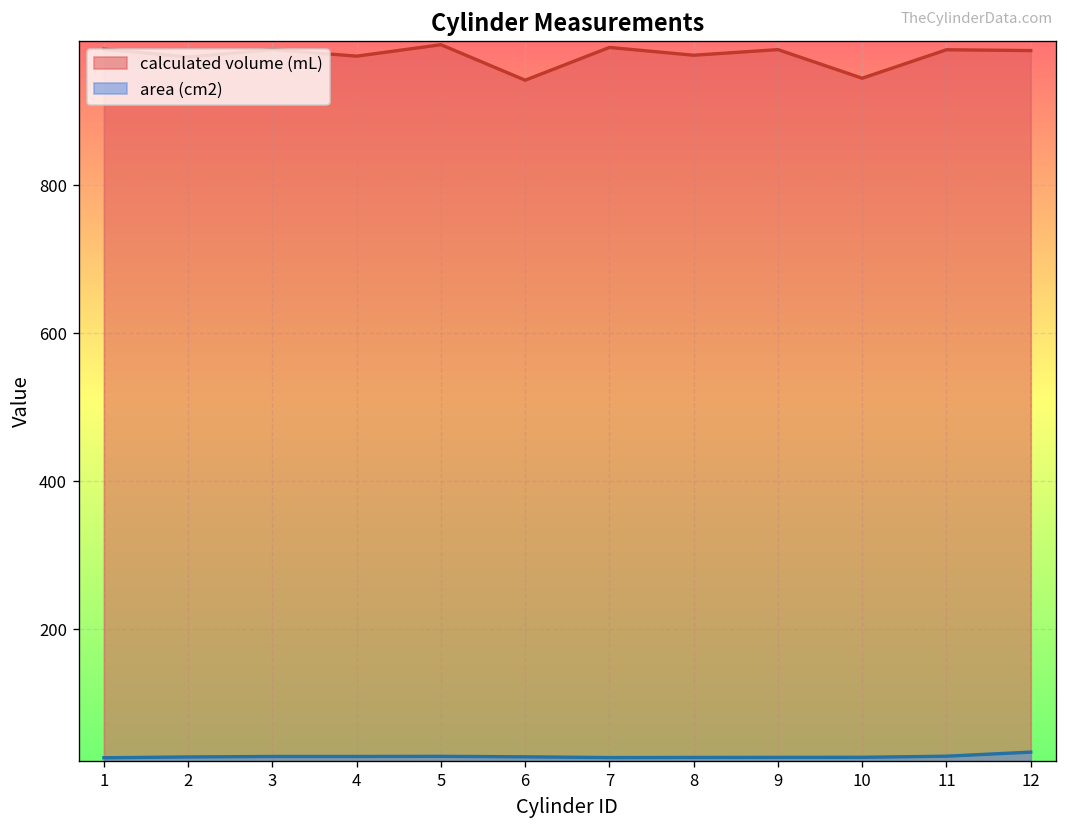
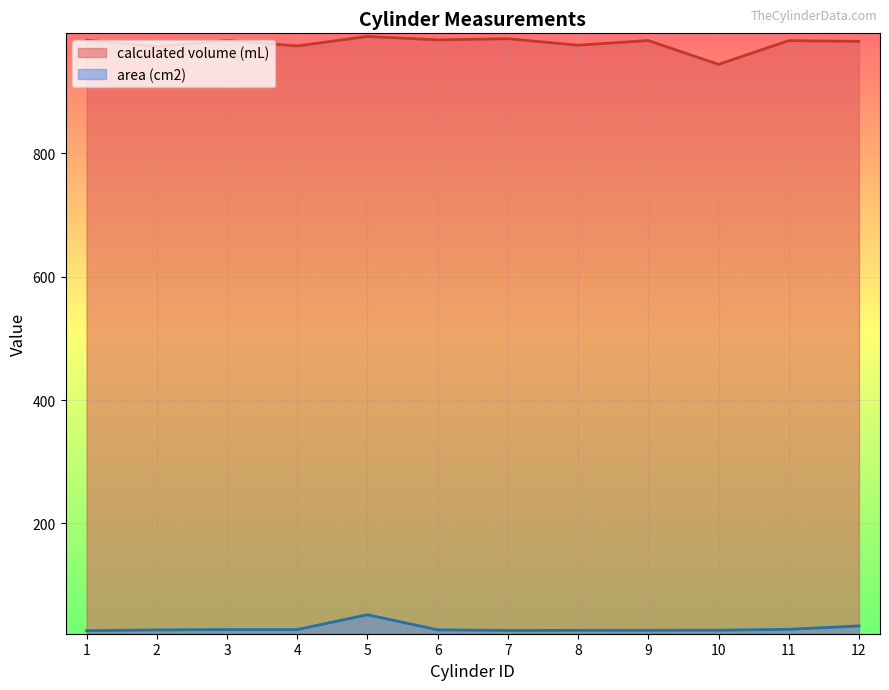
area (cm2), 5: 30 -> 50
calculated volume (mL), 6: 940 -> 980
